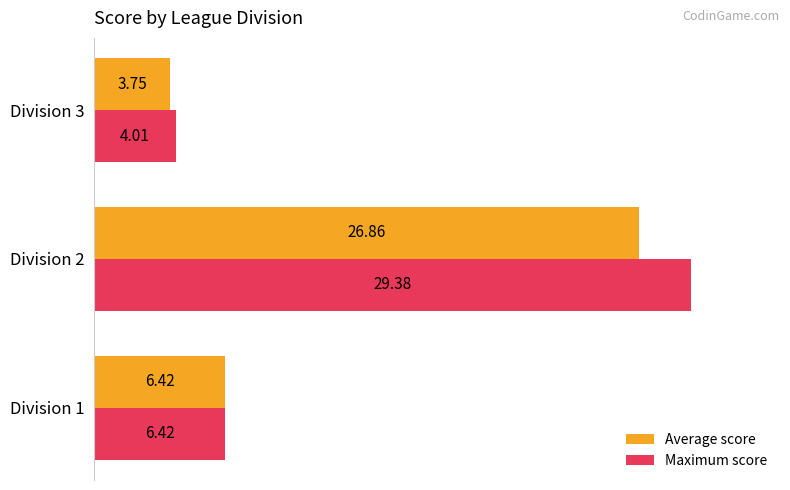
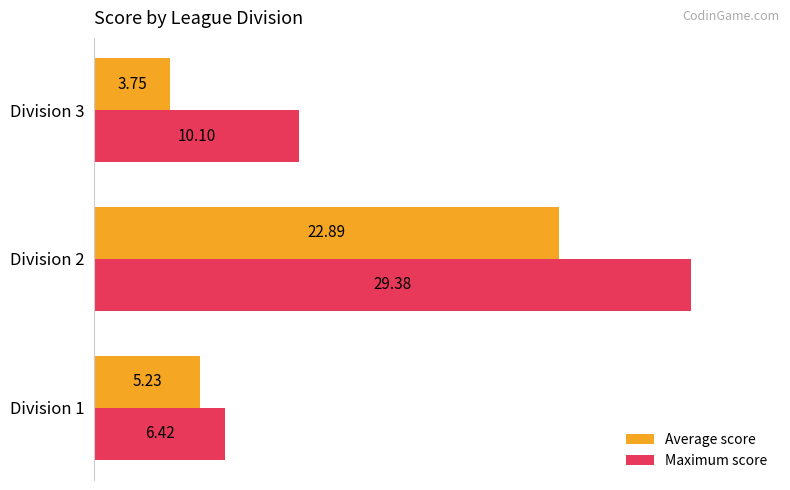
Maximum score, Division 3: 4.01 -> 10.10
Average score, Division 2: 26.86 -> 22.89
Average score, Division 1: 6.42 -> 5.23
